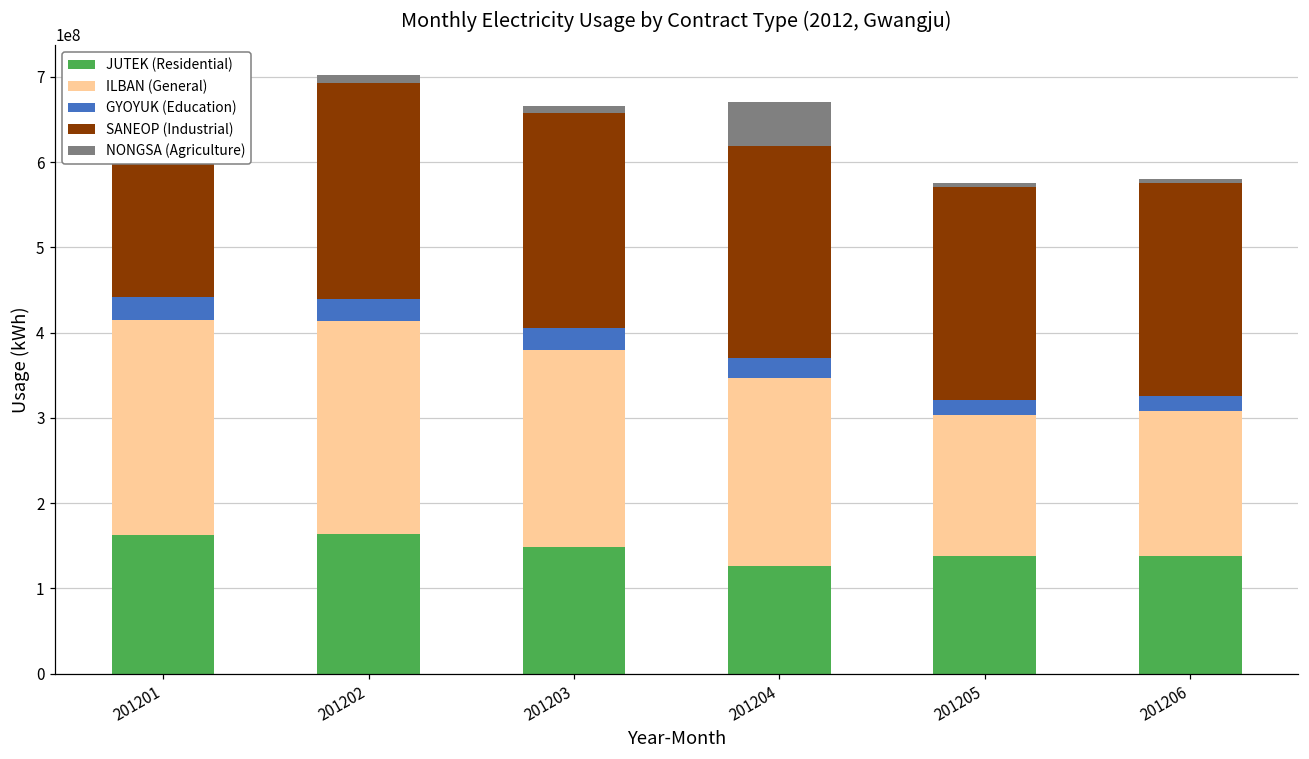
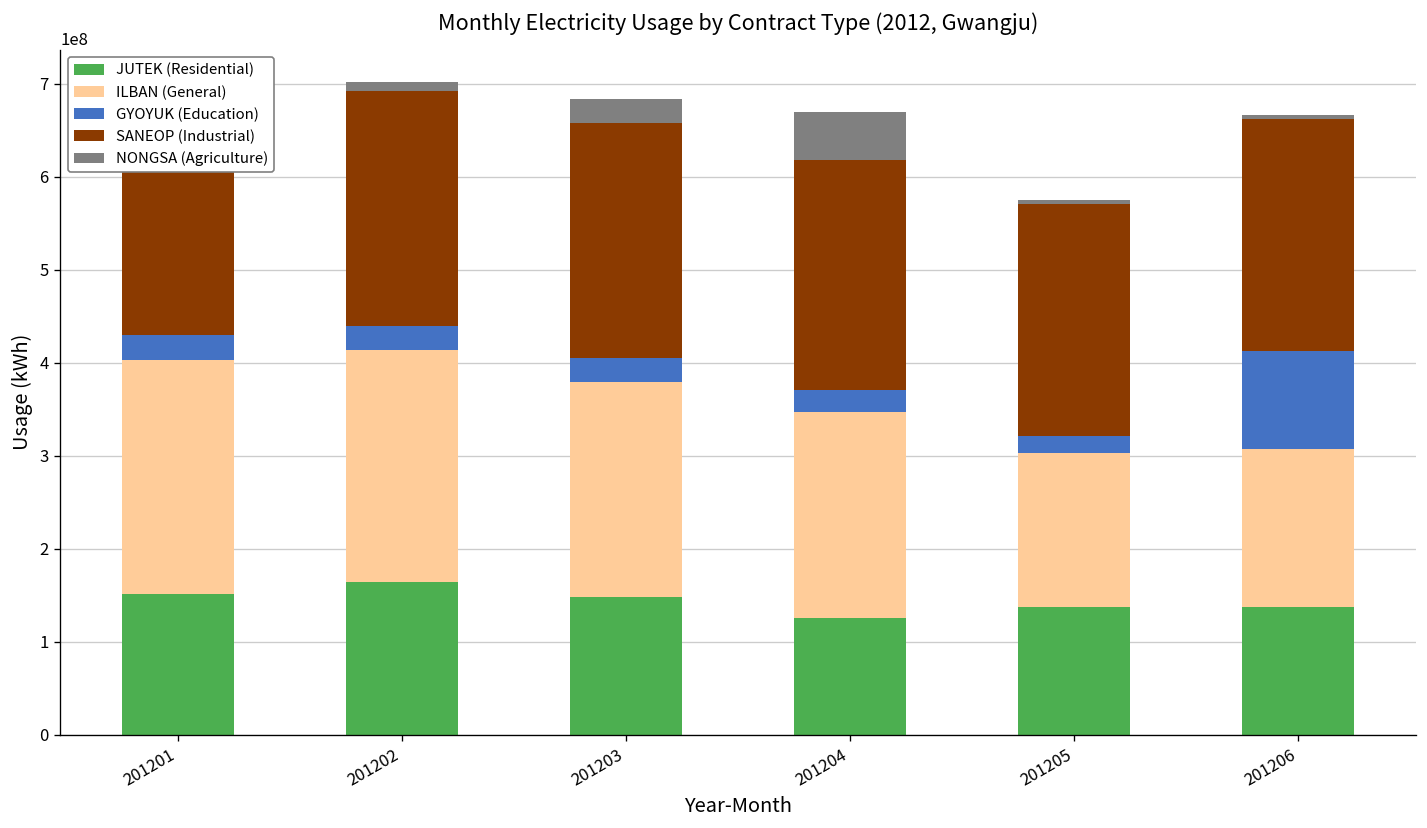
JUTEK (Residential), 201201: 160000000 -> 150000000
NONGSA (Agriculture), 201203: 10000000 -> 30000000
GYOYUK (Education), 201206: 20000000 -> 100000000
